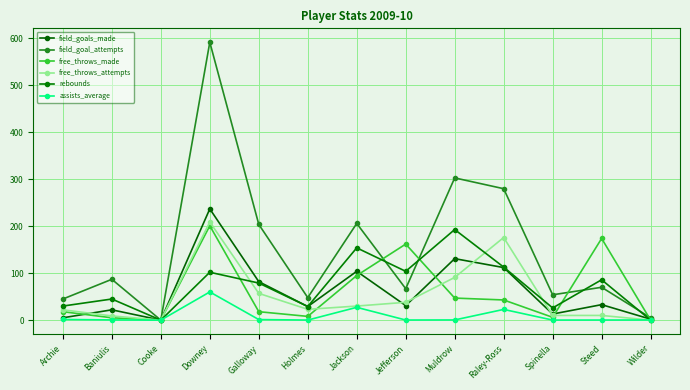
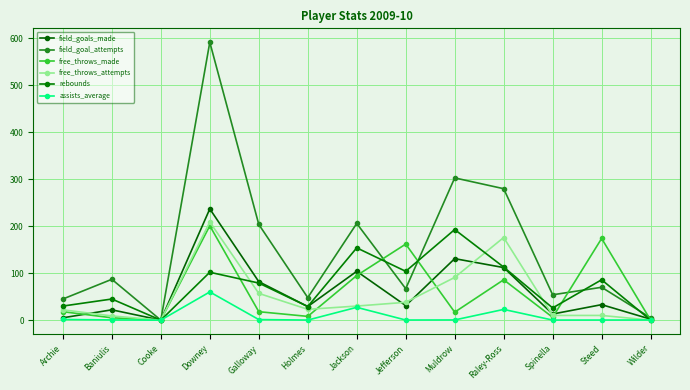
free_throws_made, Muldrow: 50 -> 20
free_throws_made, Raley-Ross: 40 -> 90
